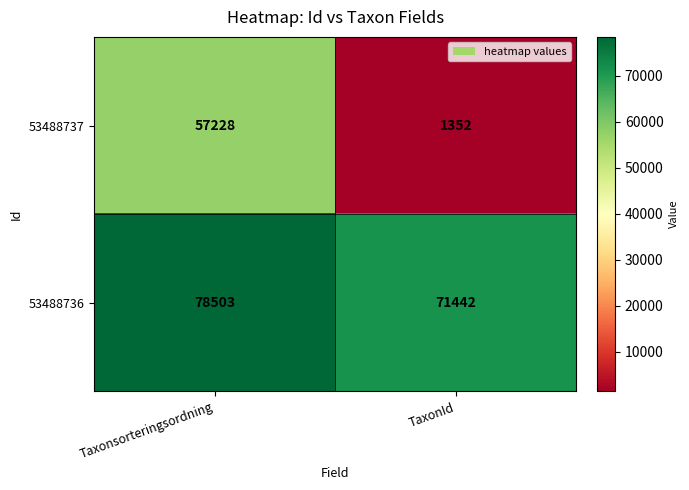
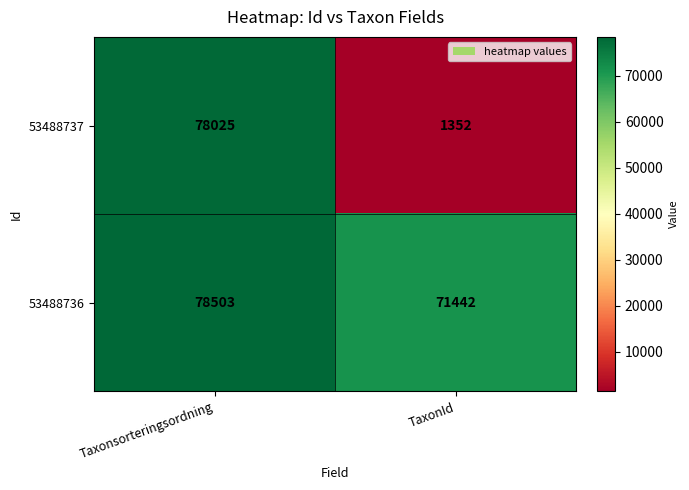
53488737, Taxonsorteringsordning: 57228 -> 78025
